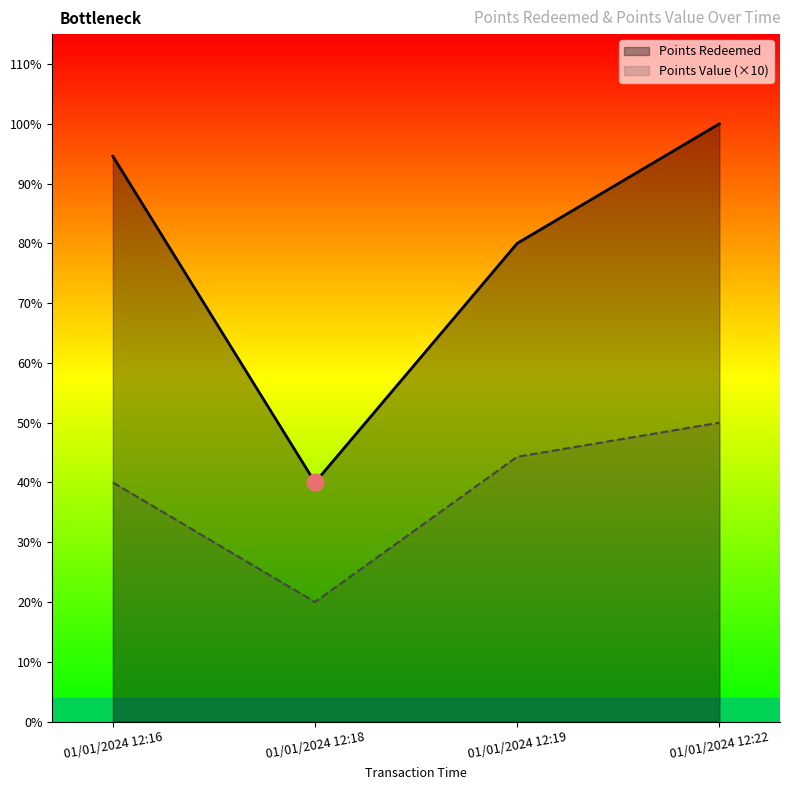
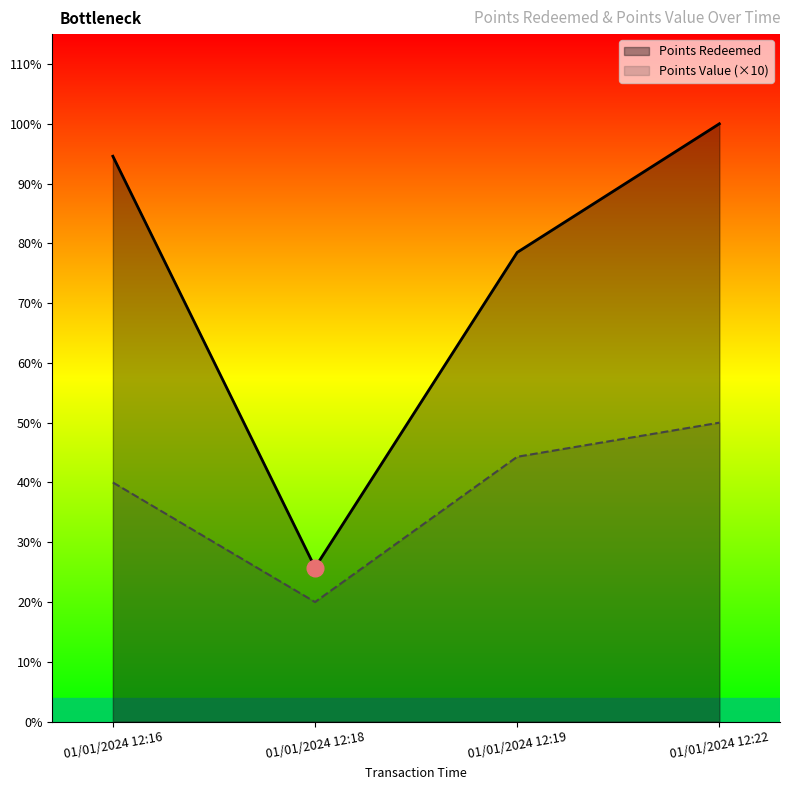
Points Redeemed, 01/01/2024 12:18: 40% -> 26%
Points Redeemed, 01/01/2024 12:19: 80% -> 78%
